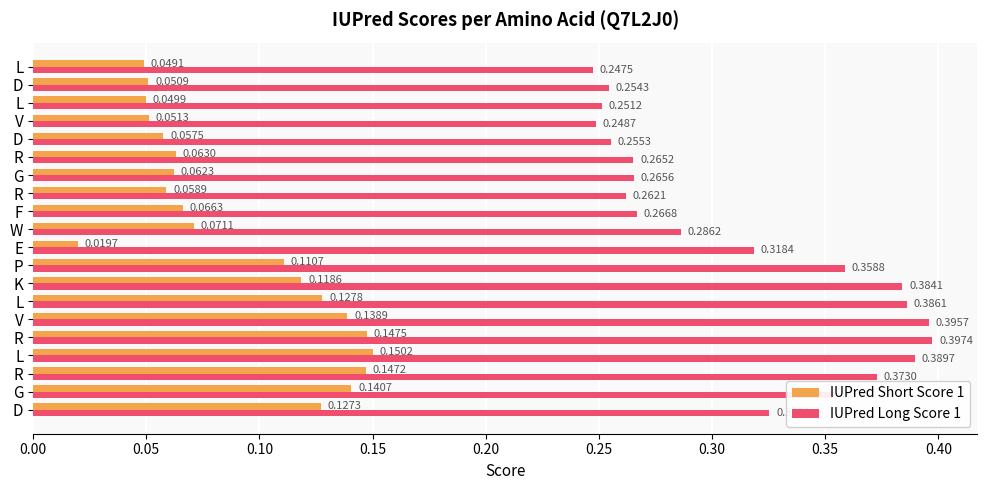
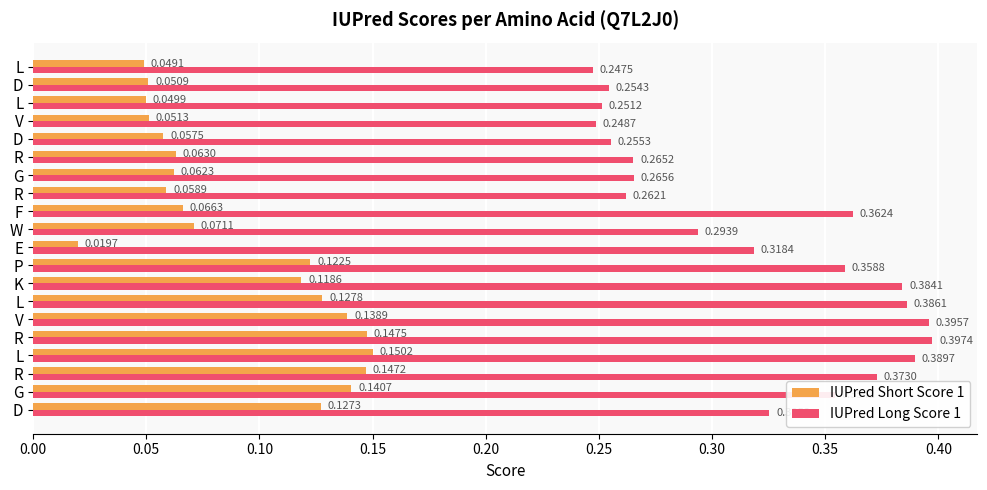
IUPred Long Score 1, F: 0.2668 -> 0.3624
IUPred Long Score 1, W: 0.2862 -> 0.2939
IUPred Short Score 1, P: 0.1107 -> 0.1225
